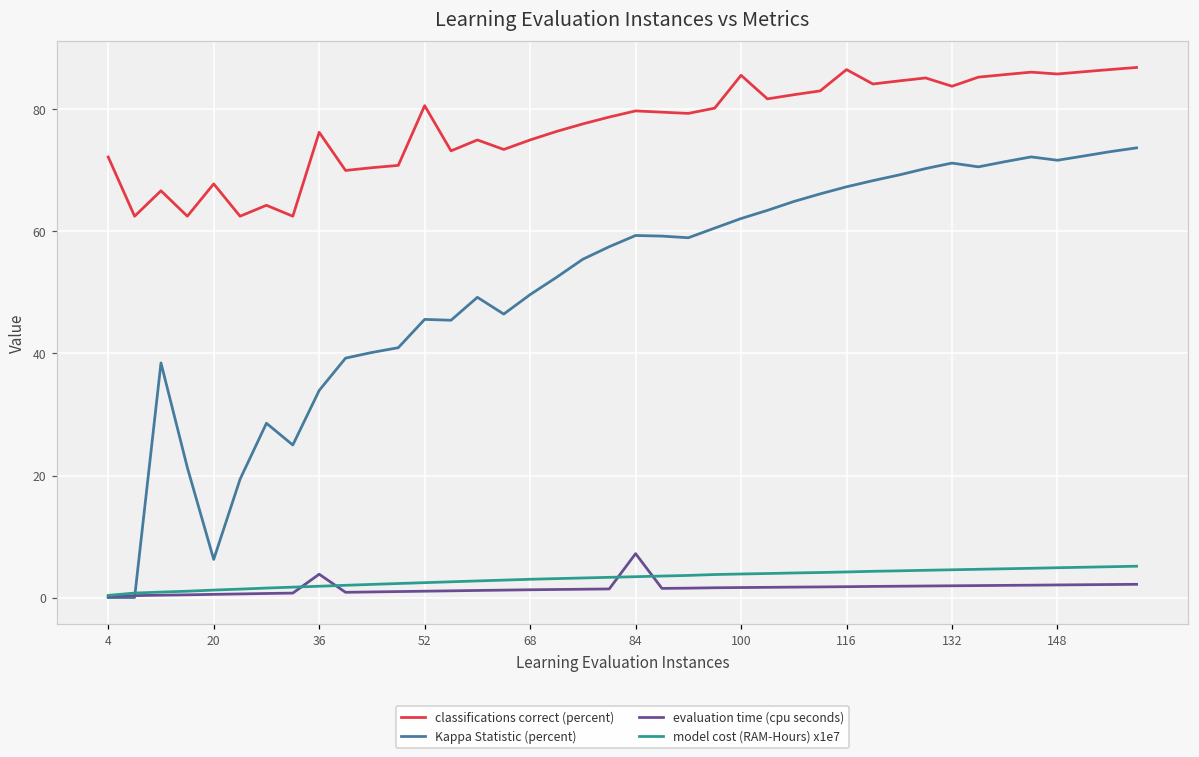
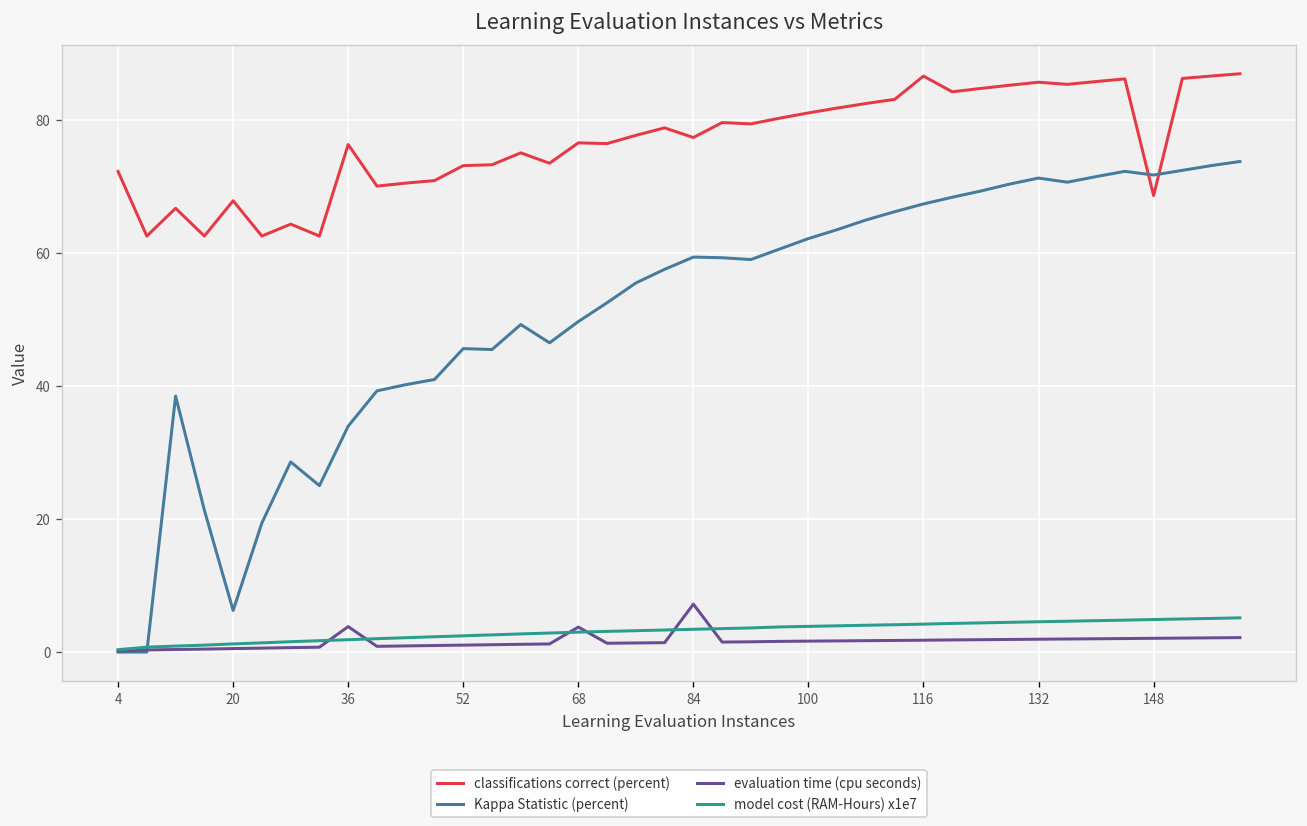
classifications correct (percent), 52: 81 -> 73
classifications correct (percent), 68: 75 -> 77
evaluation time (cpu seconds), 68: 1 -> 4
classifications correct (percent), 84: 80 -> 77
classifications correct (percent), 100: 86 -> 81
classifications correct (percent), 132: 84 -> 86
classifications correct (percent), 148: 86 -> 69
